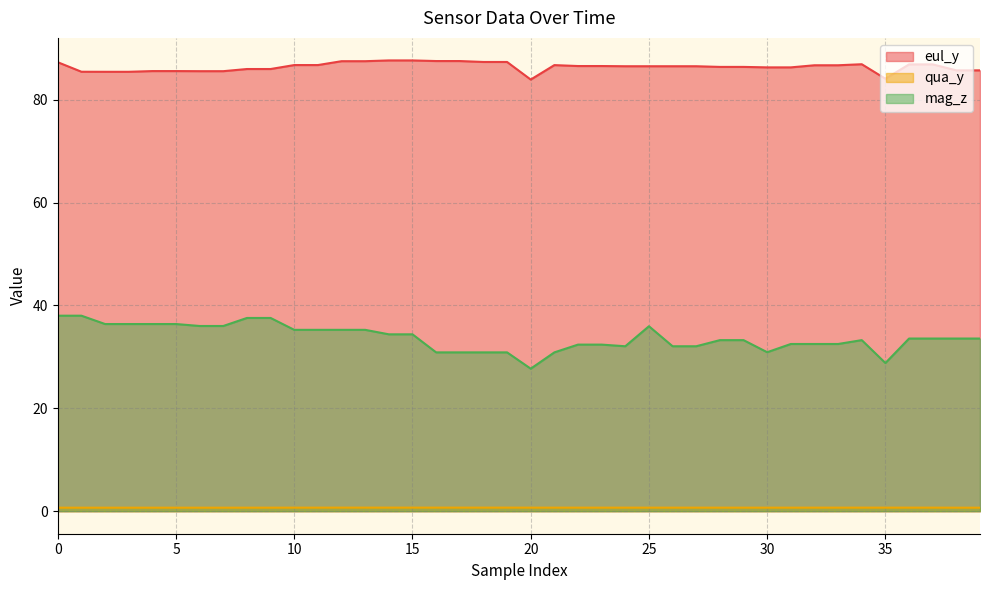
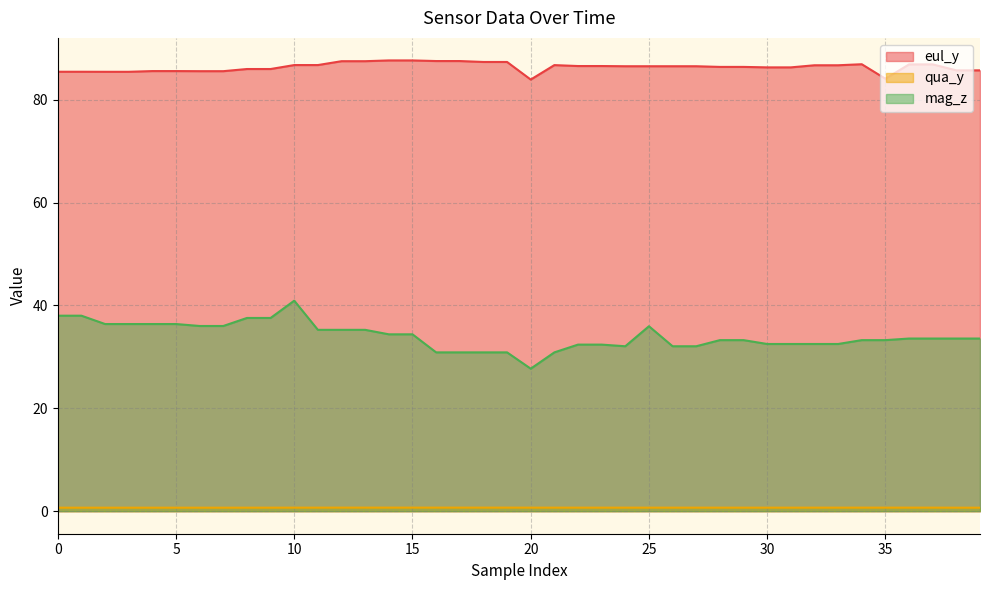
eul_y, 0: 87 -> 85
mag_z, 10: 35 -> 41
mag_z, 30: 31 -> 33
mag_z, 35: 29 -> 33
